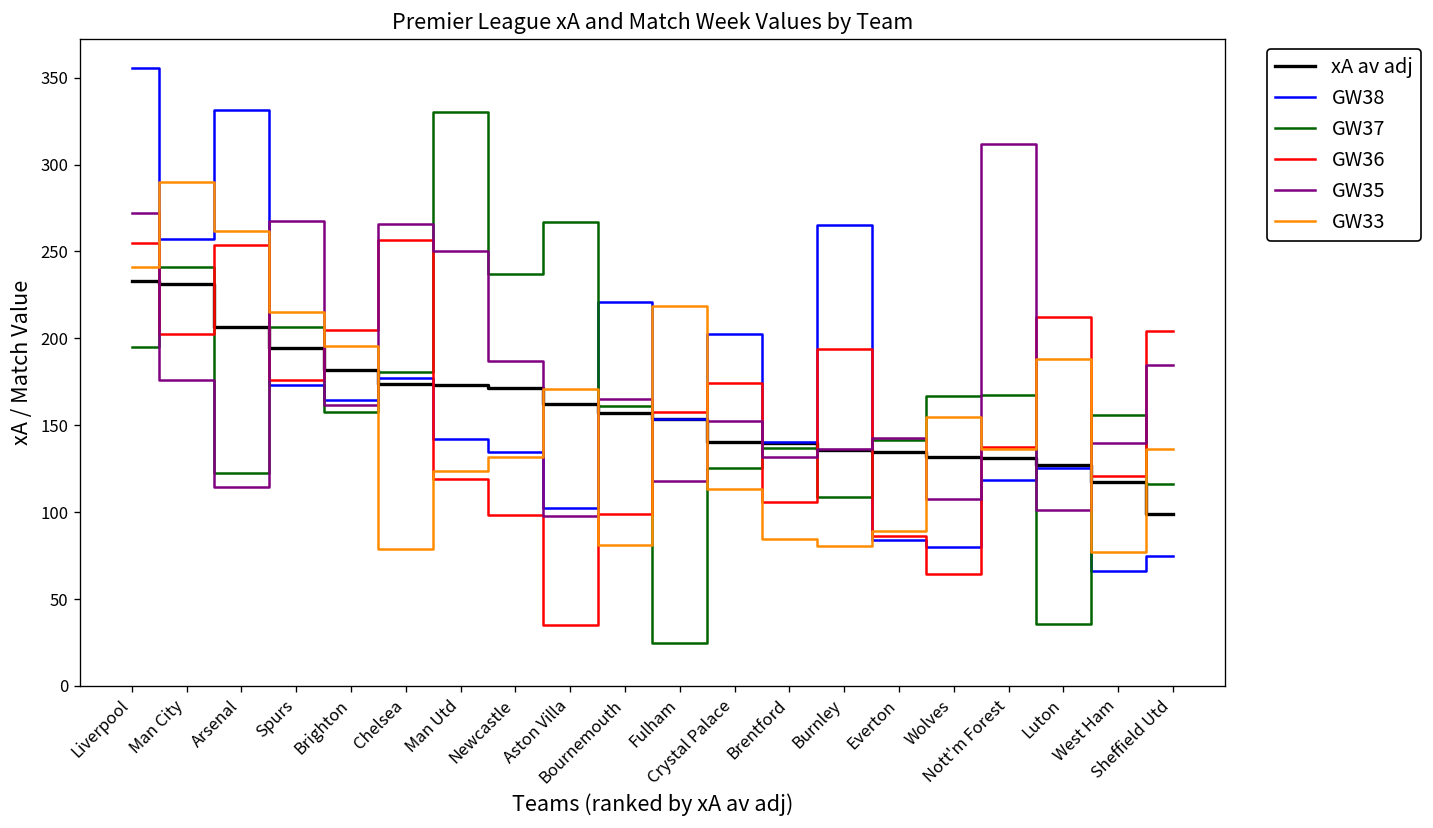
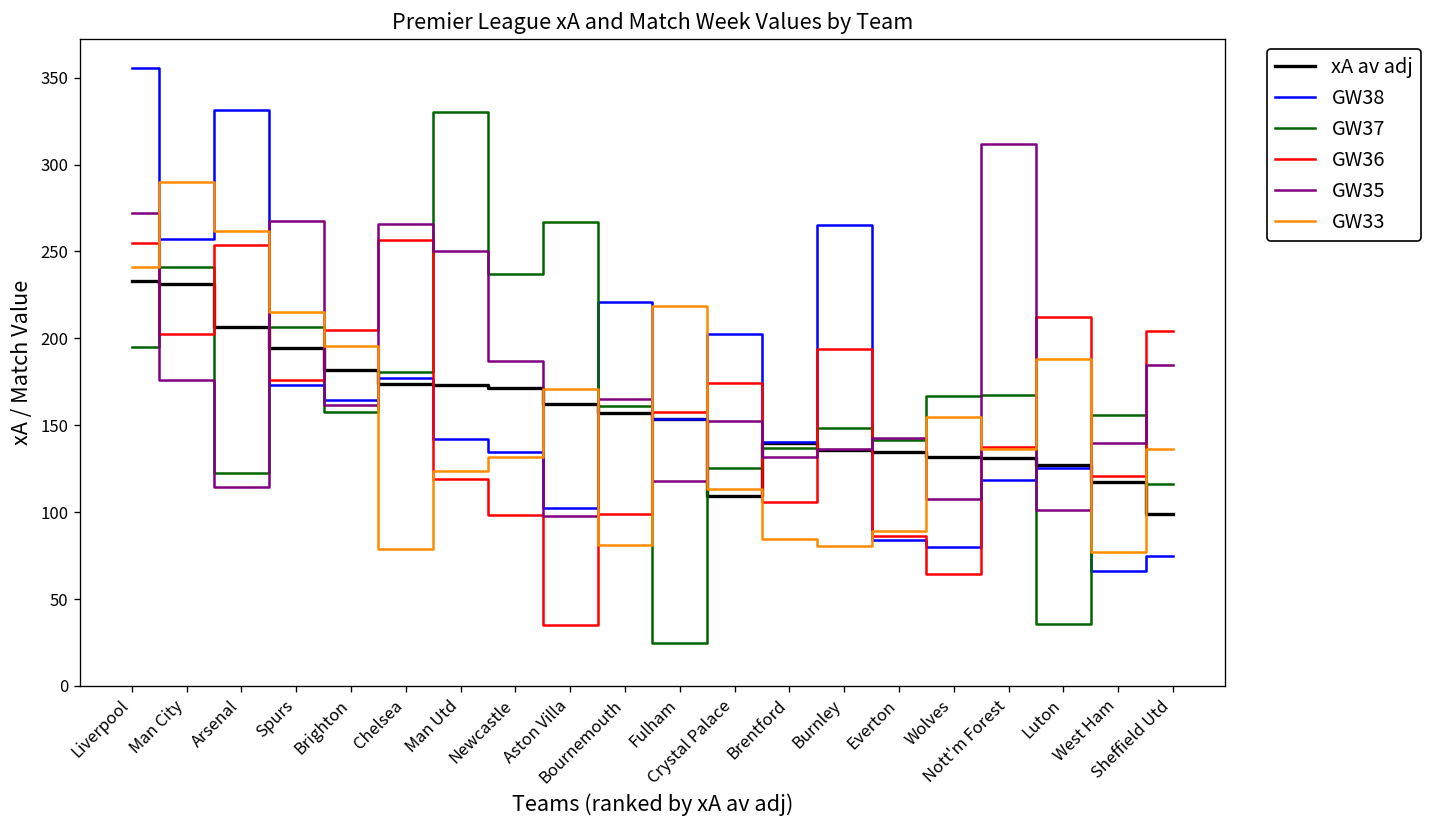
xA av adj, Crystal Palace: 140 -> 109
GW37, Burnley: 109 -> 149
